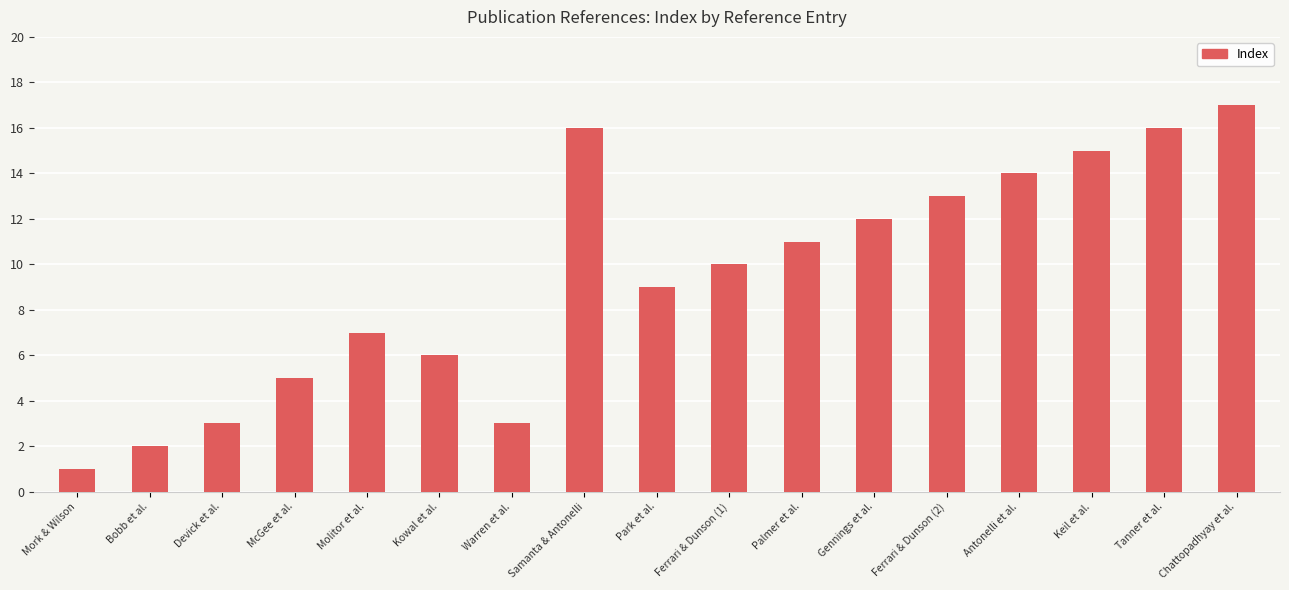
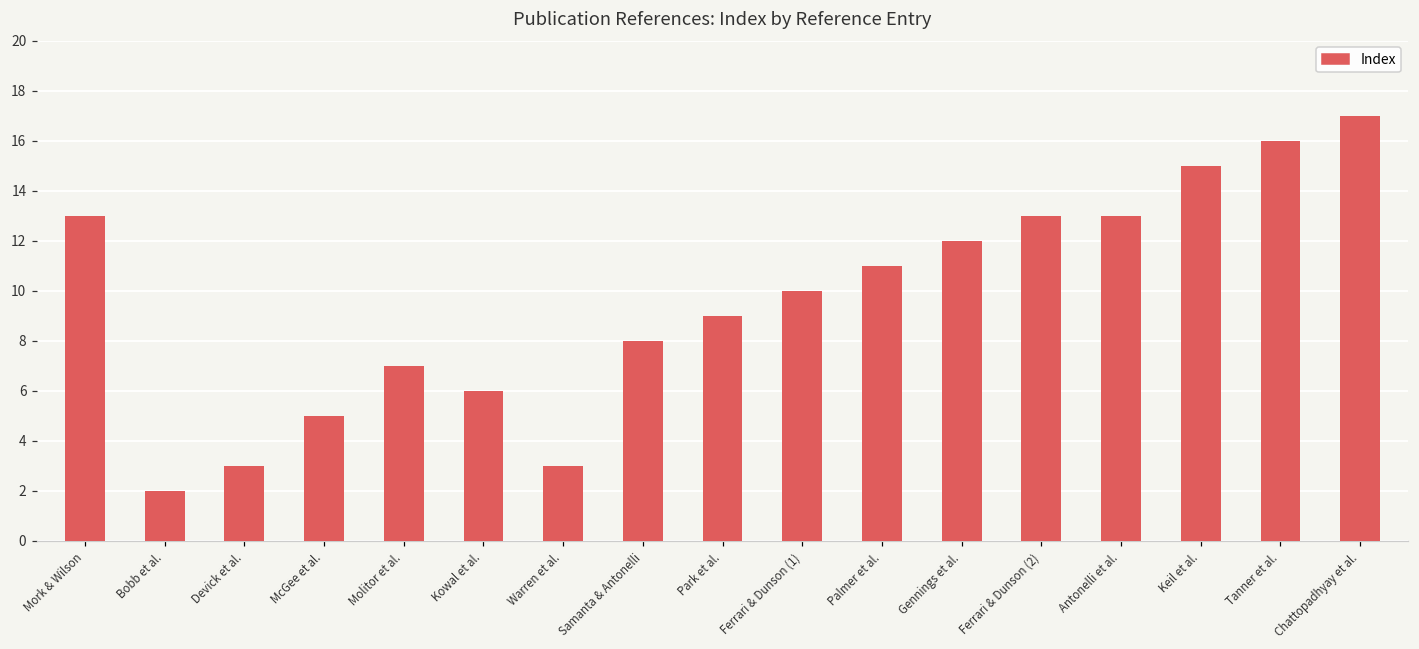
Mork & Wilson: 1 -> 13
Samanta & Antonelli: 16 -> 8
Antonelli et al.: 14 -> 13
